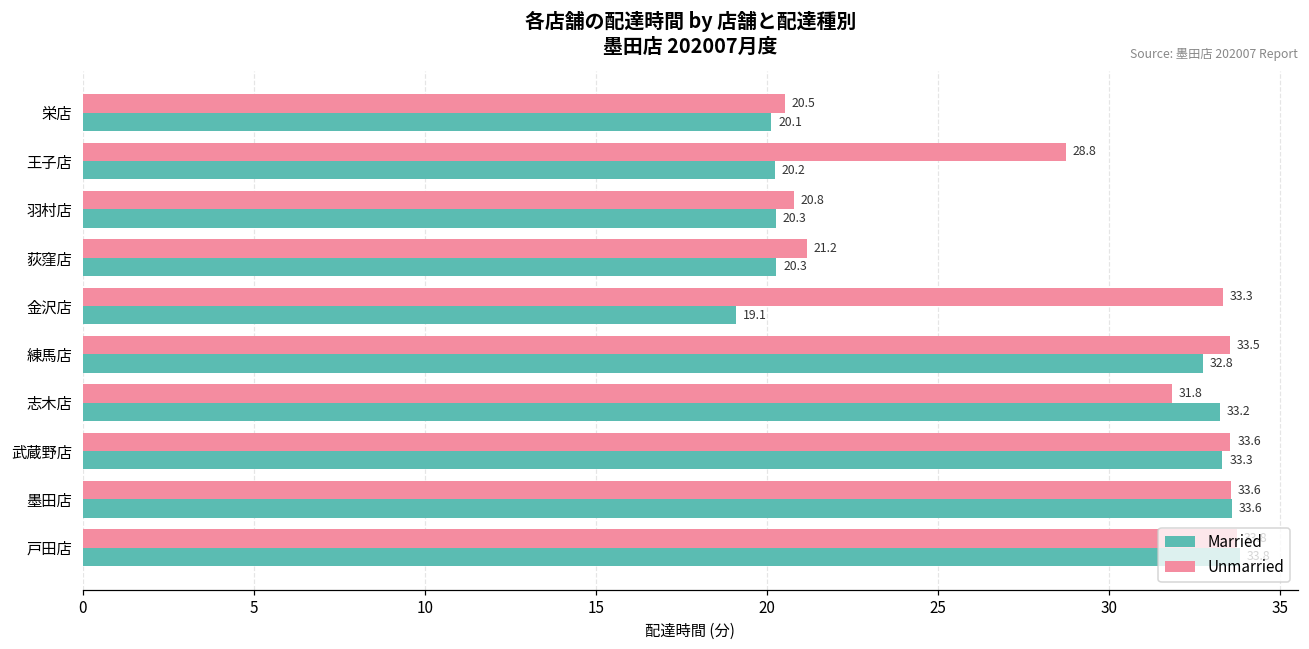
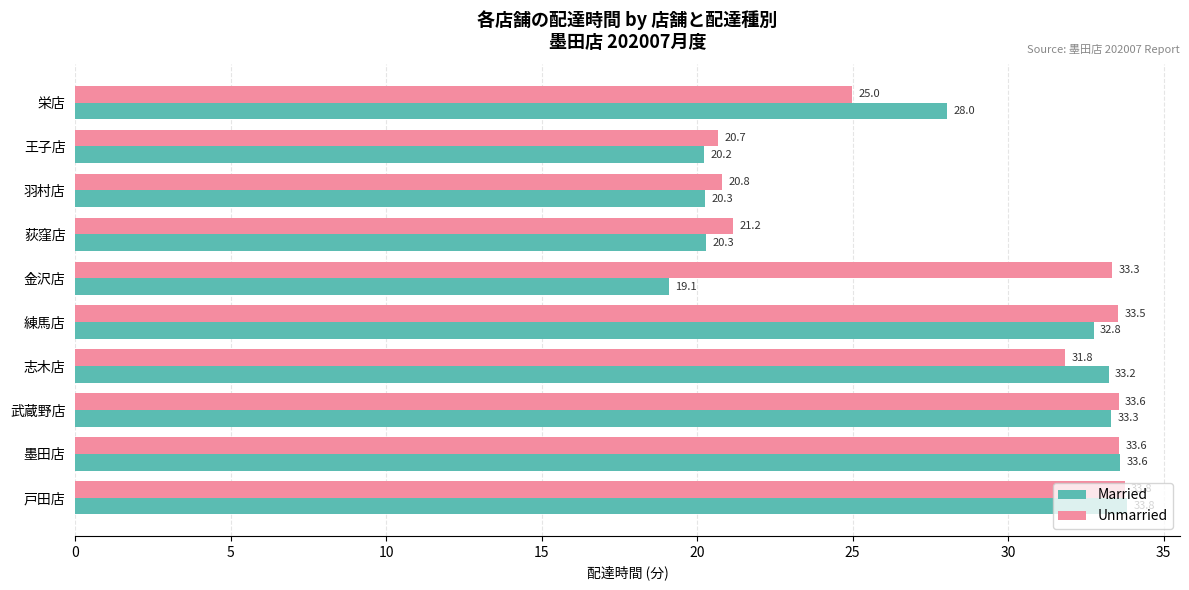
Unmarried, 栄店: 20.5 -> 25.0
Married, 栄店: 20.1 -> 28.0
Unmarried, 王子店: 28.8 -> 20.7
